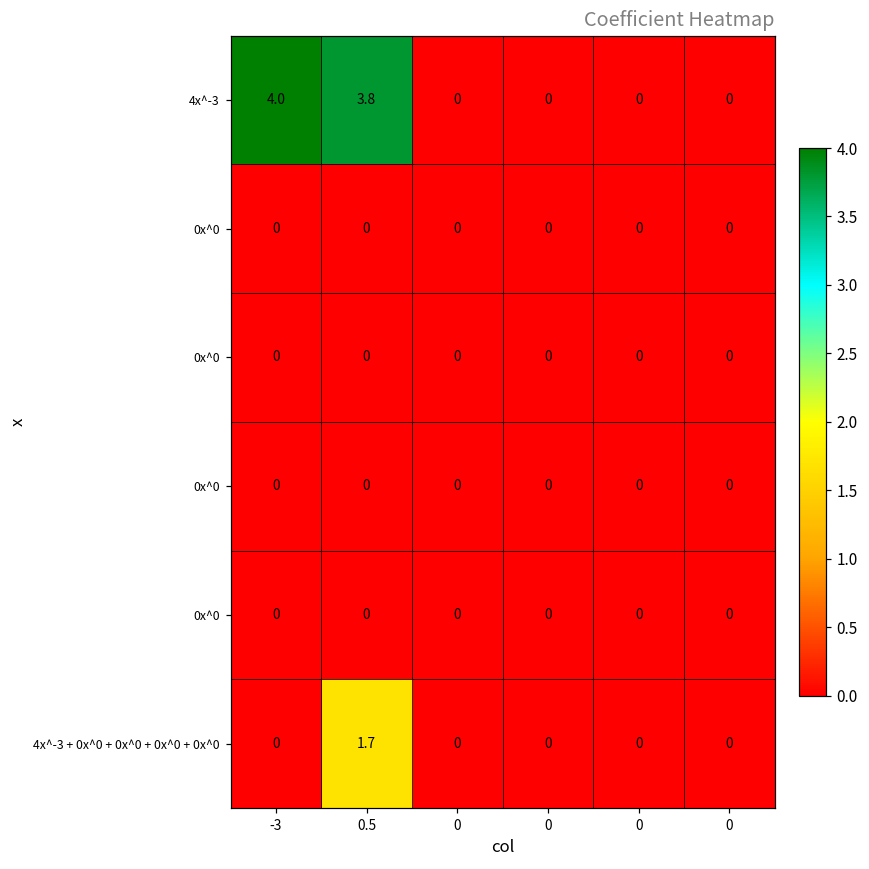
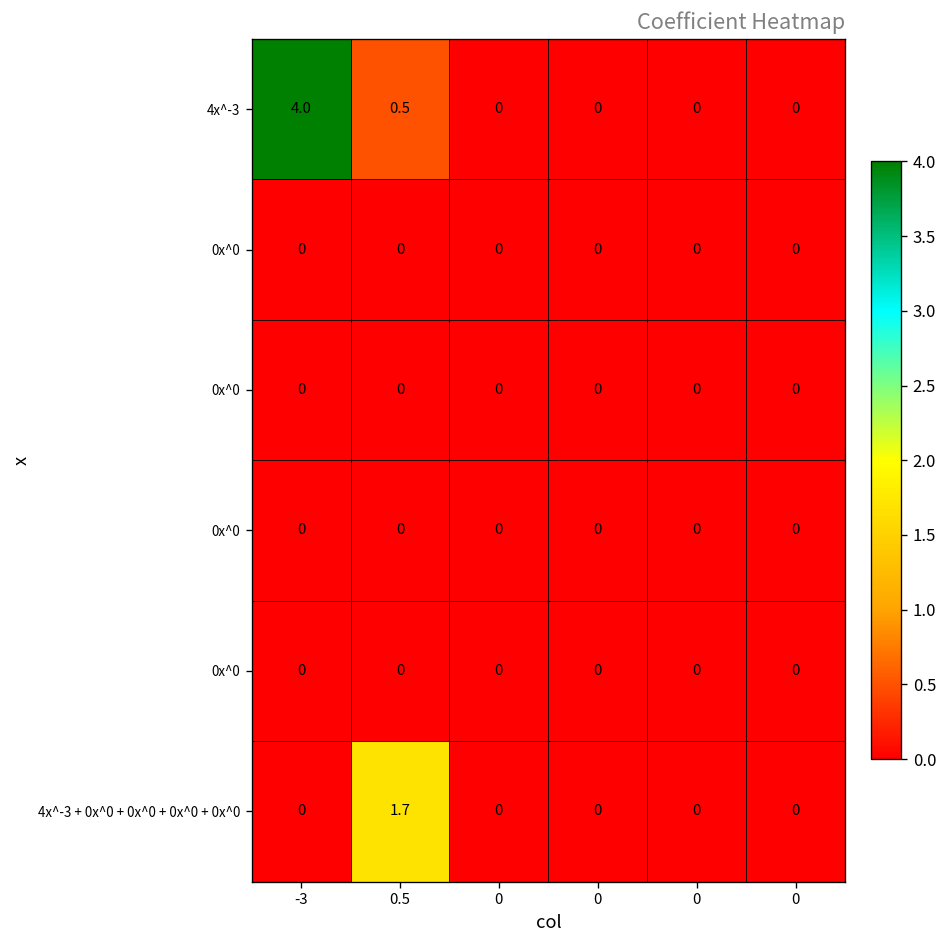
4x^-3, 0.5: 3.8 -> 0.5
